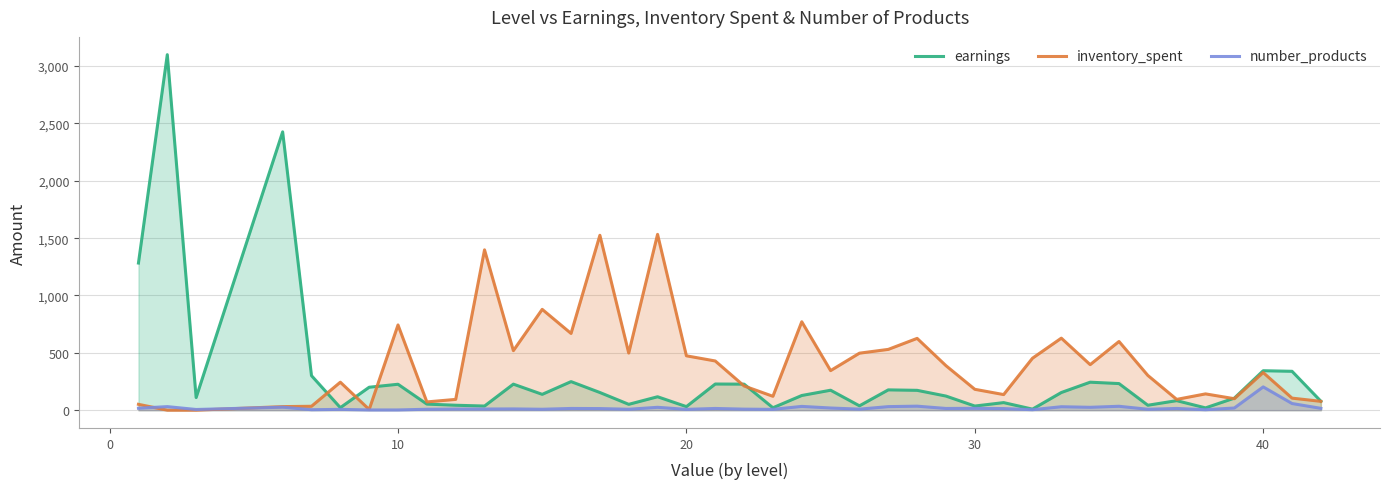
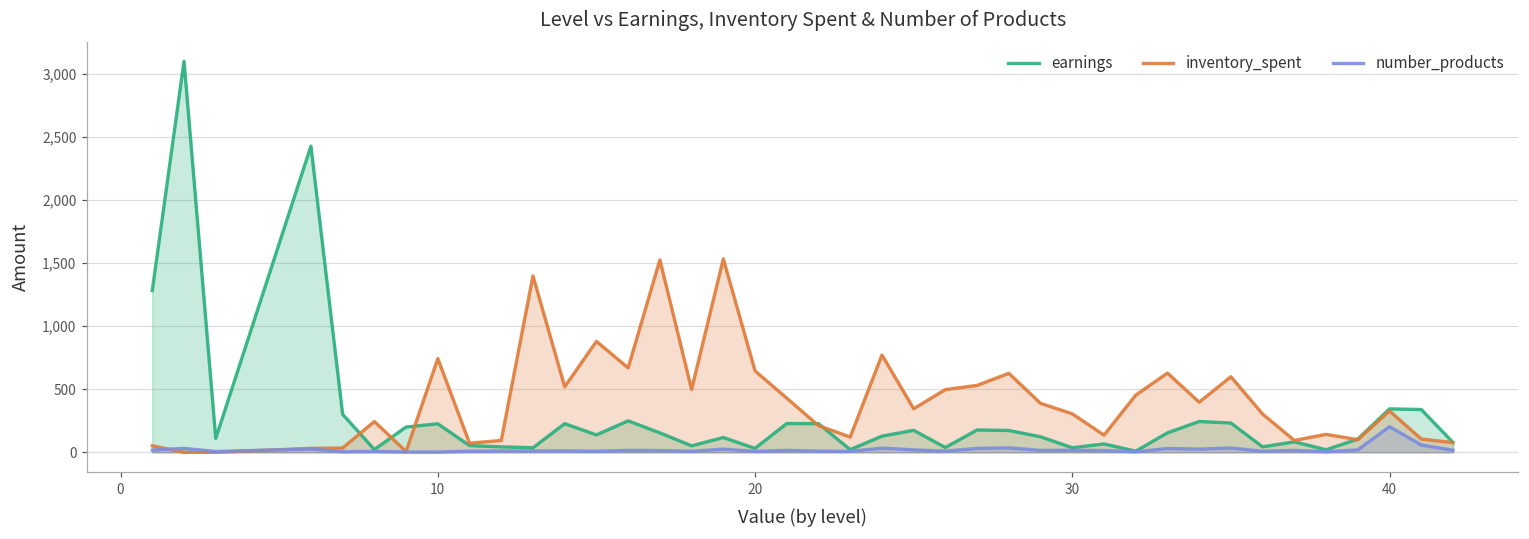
inventory_spent, 20: 470 -> 650
inventory_spent, 30: 180 -> 310
